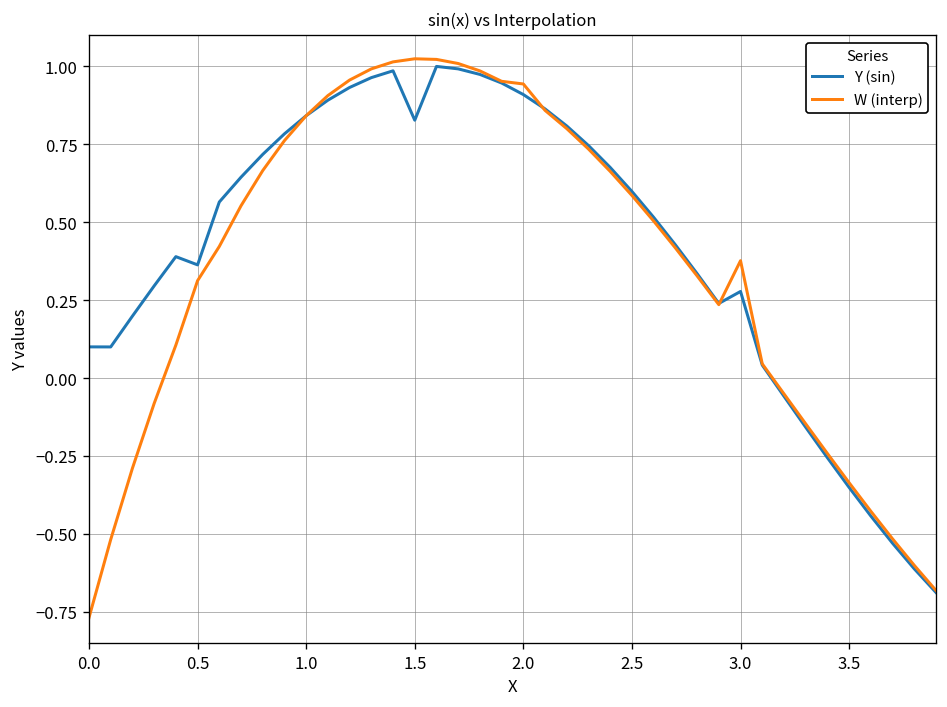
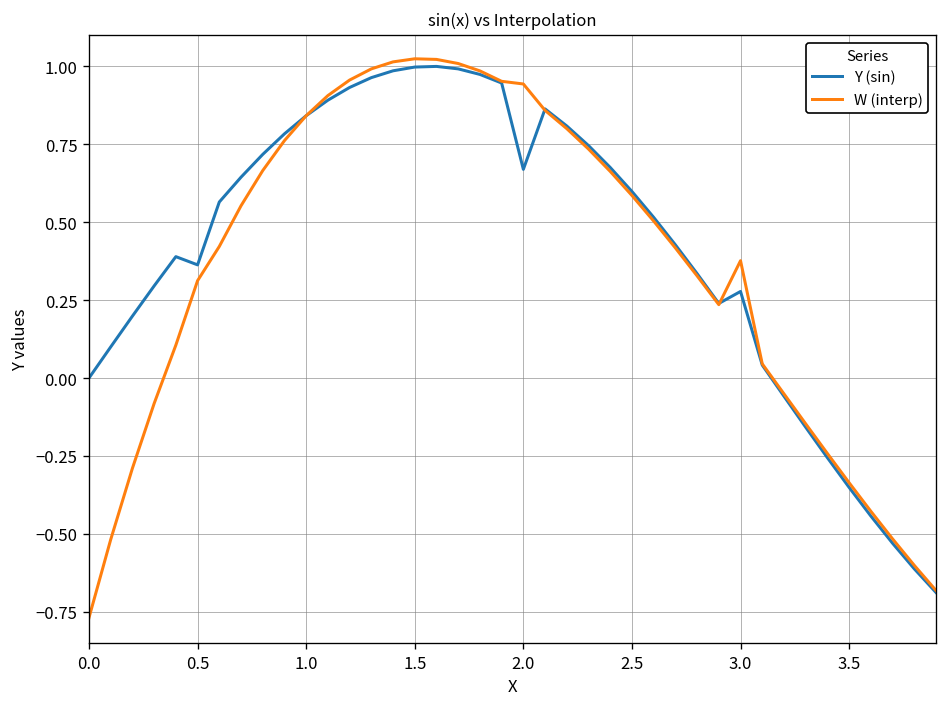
Y (sin), 0.0: 0.1 -> 0.0
Y (sin), 1.5: 0.83 -> 1.00
Y (sin), 2.0: 0.91 -> 0.67
